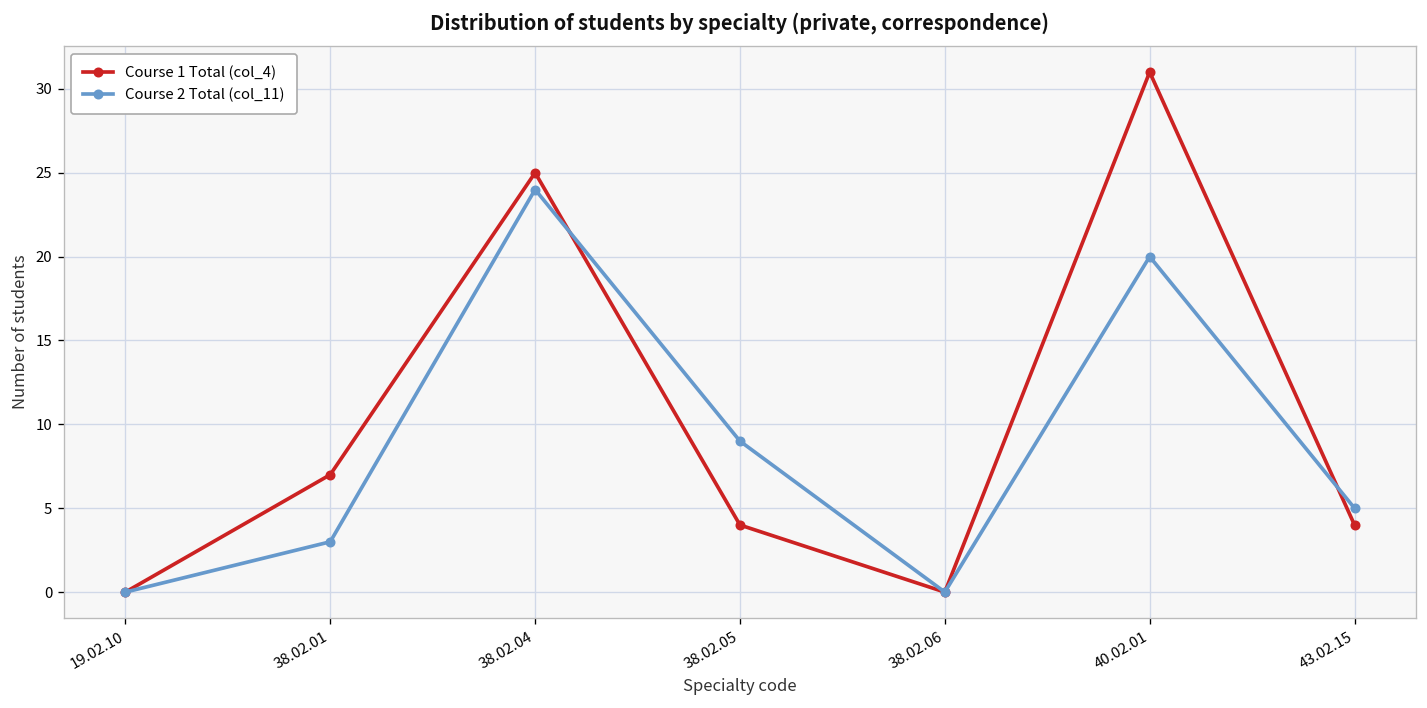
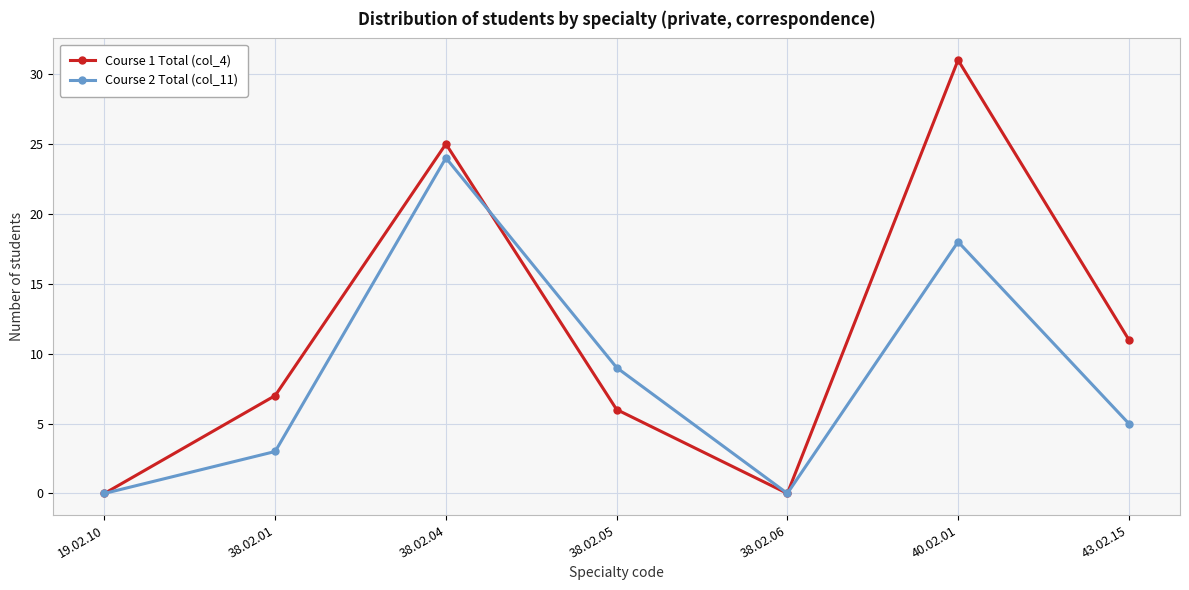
Course 1 Total (col_4), 38.02.05: 4 -> 6
Course 2 Total (col_11), 40.02.01: 20 -> 18
Course 1 Total (col_4), 43.02.15: 4 -> 11
